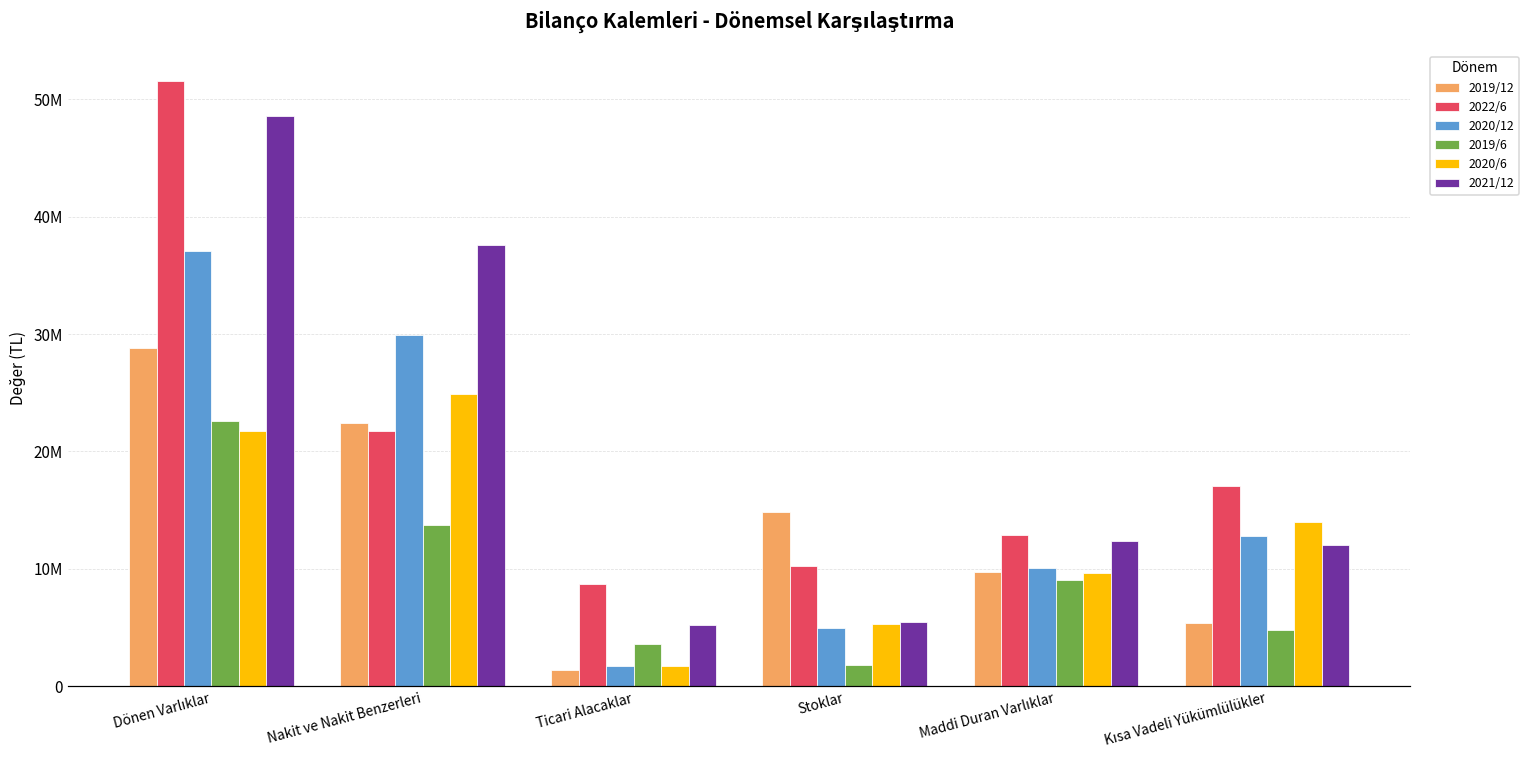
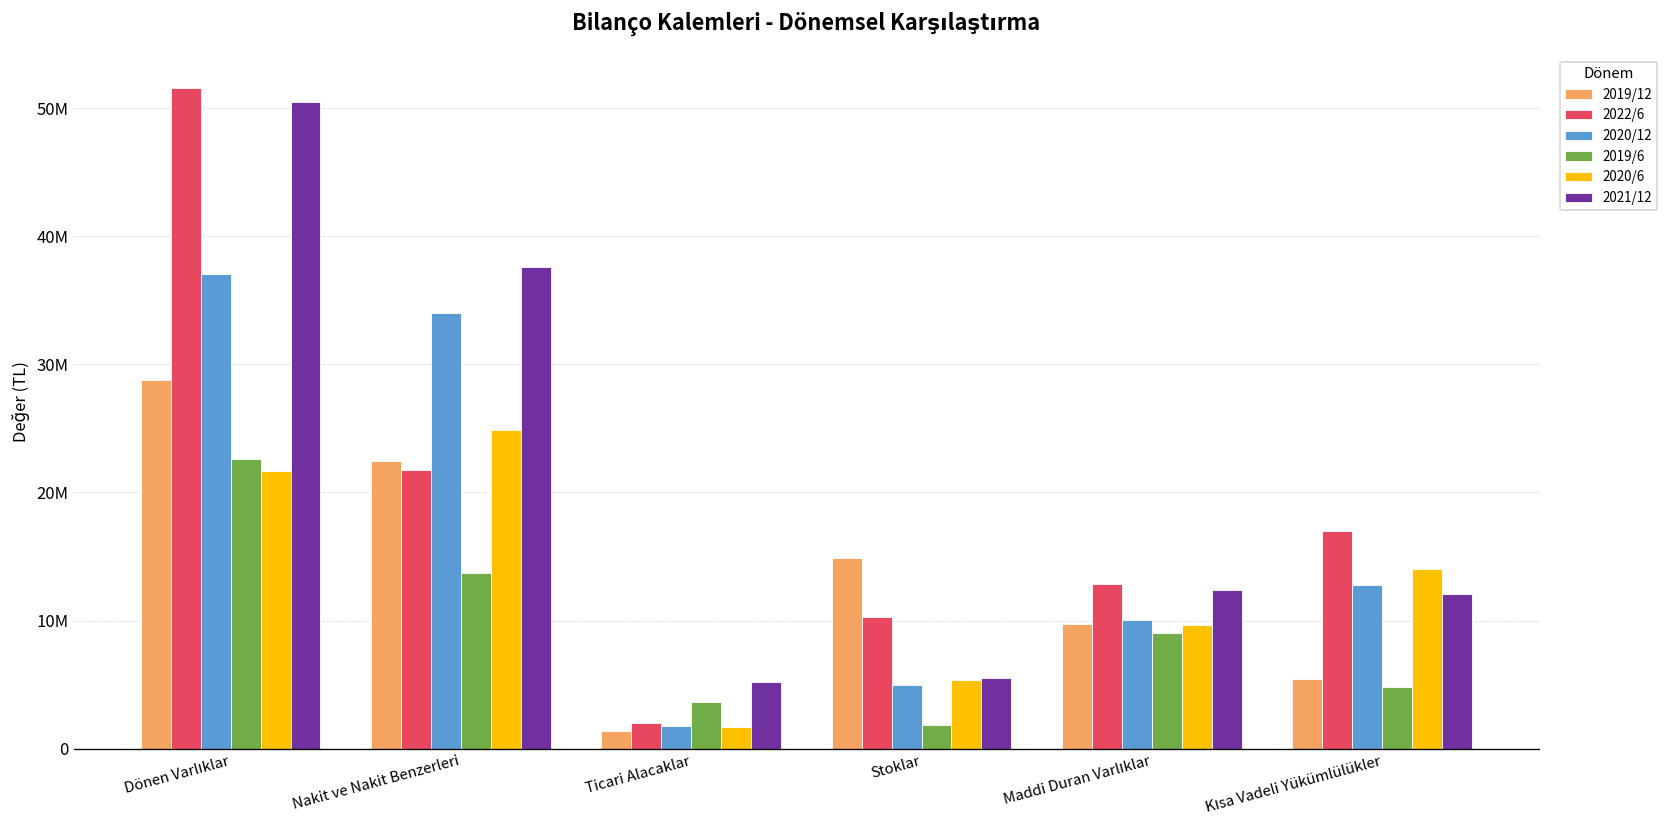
2021/12, Dönen Varlıklar: 48600000 -> 50500000
2020/12, Nakit ve Nakit Benzerleri: 29900000 -> 34100000
2022/6, Ticari Alacaklar: 8700000 -> 2000000
